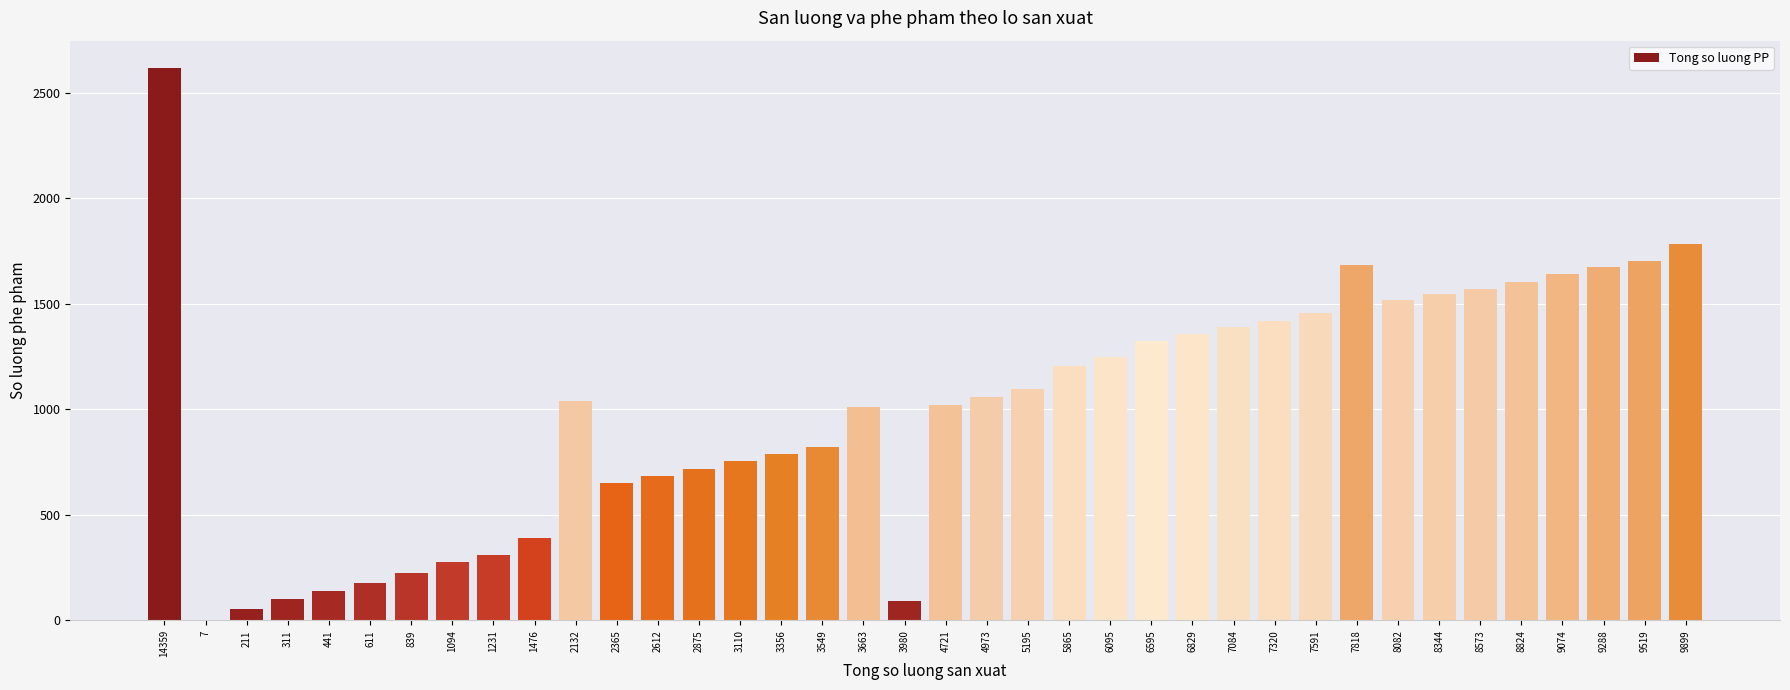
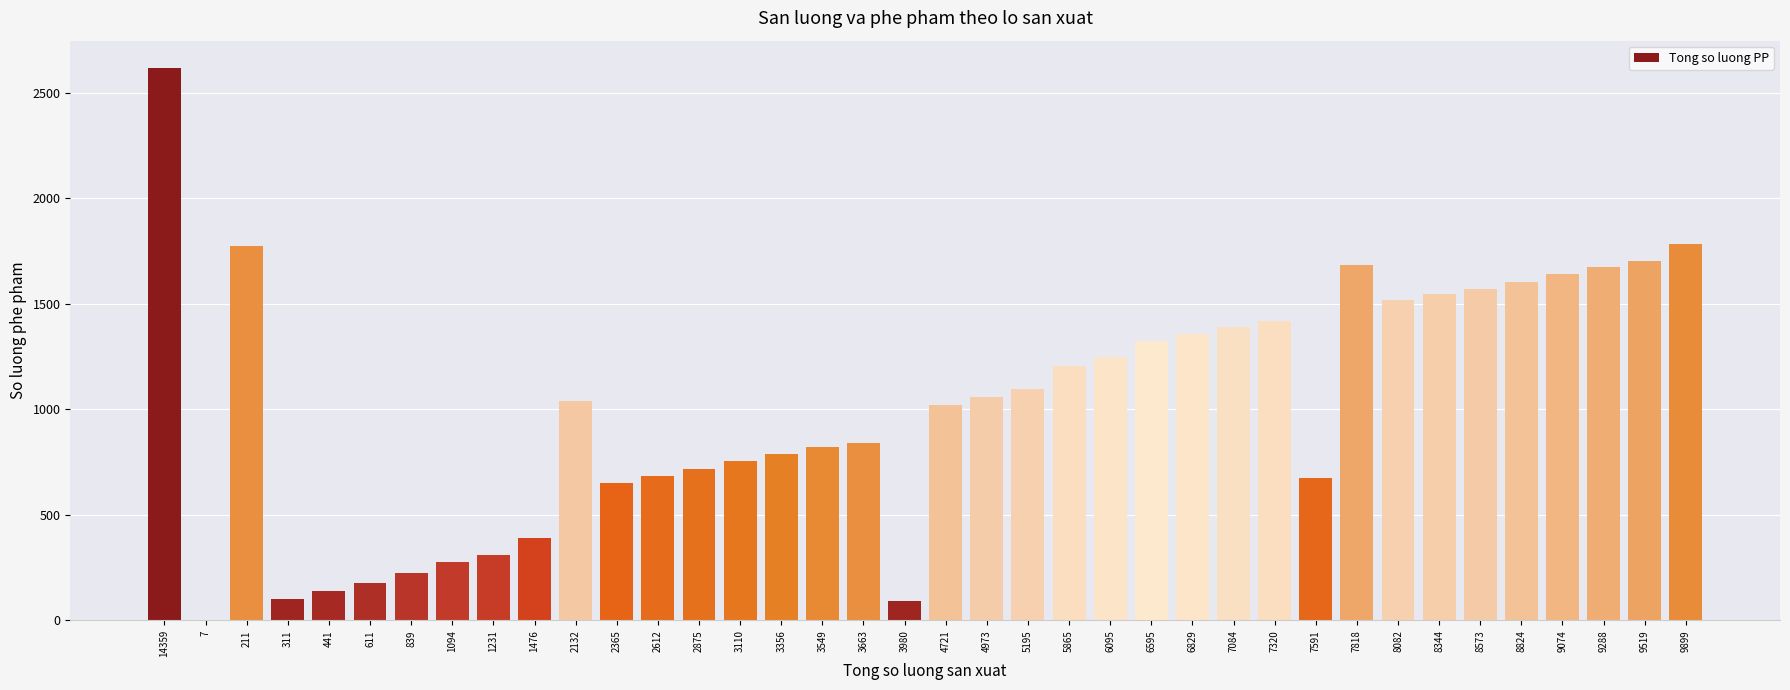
211: 50 -> 1780
3663: 1010 -> 840
7591: 1460 -> 670
